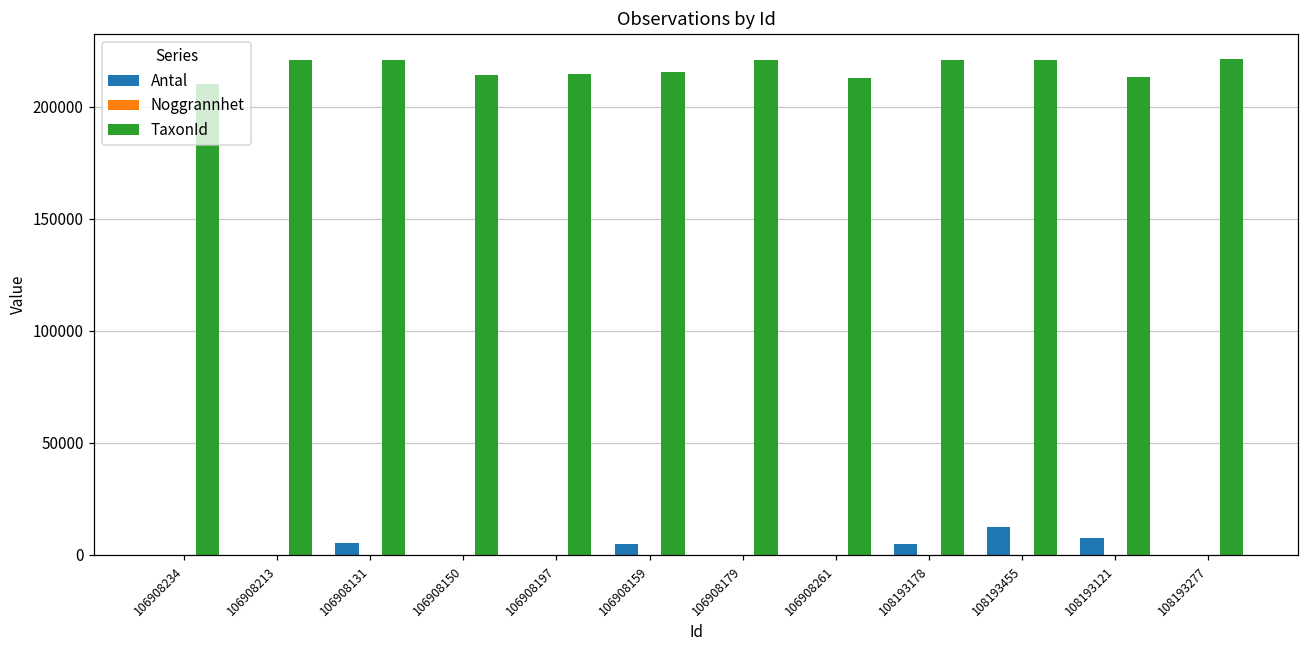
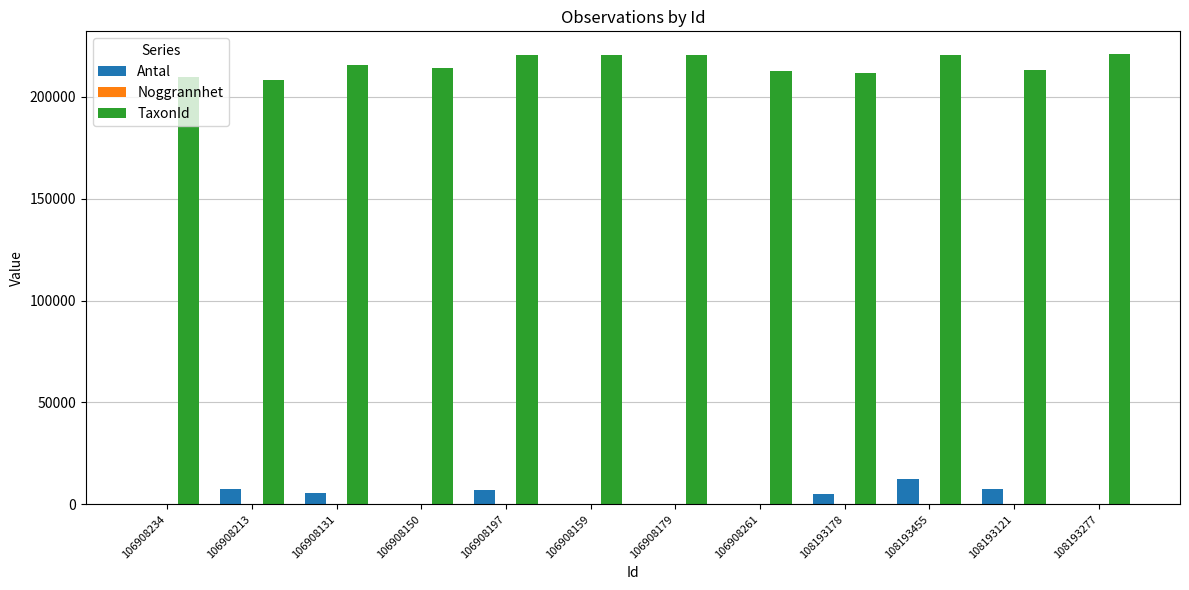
Antal, 106908213: 0 -> 8000
TaxonId, 106908213: 221000 -> 208000
TaxonId, 106908131: 221000 -> 215000
Antal, 106908197: 0 -> 7000
TaxonId, 106908197: 214000 -> 221000
Antal, 106908159: 5000 -> 0
TaxonId, 106908159: 215000 -> 221000
TaxonId, 108193178: 221000 -> 212000
